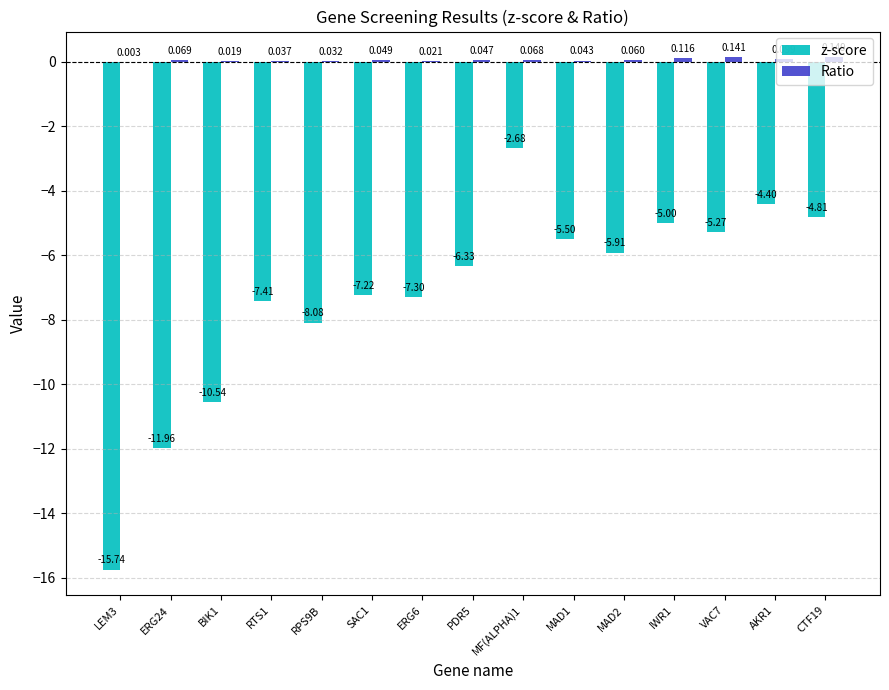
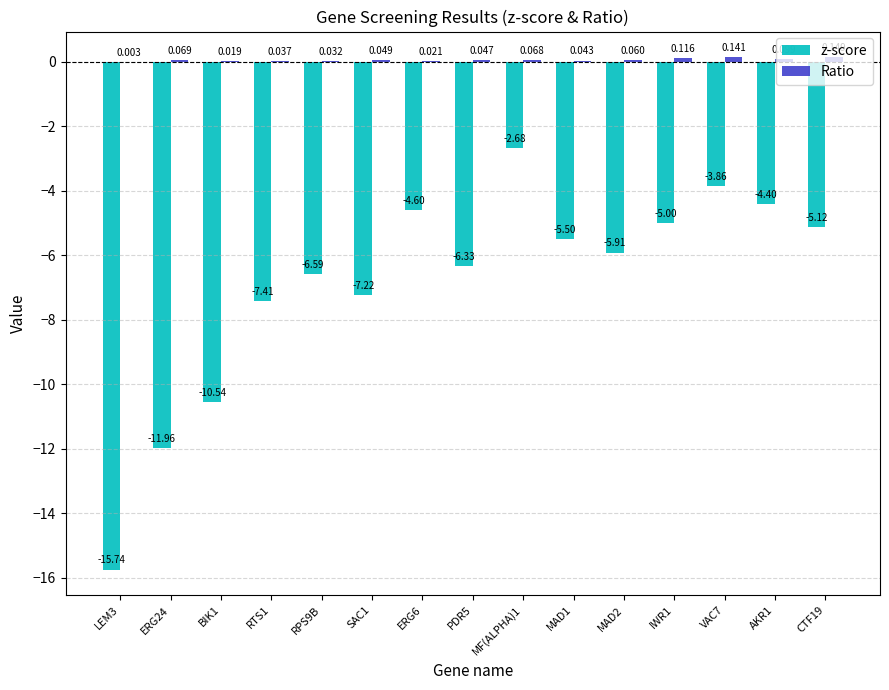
z-score, RPS9B: -8.08 -> -6.59
z-score, ERG6: -7.30 -> -4.60
z-score, VAC7: -5.27 -> -3.86
z-score, CTF19: -4.81 -> -5.12
